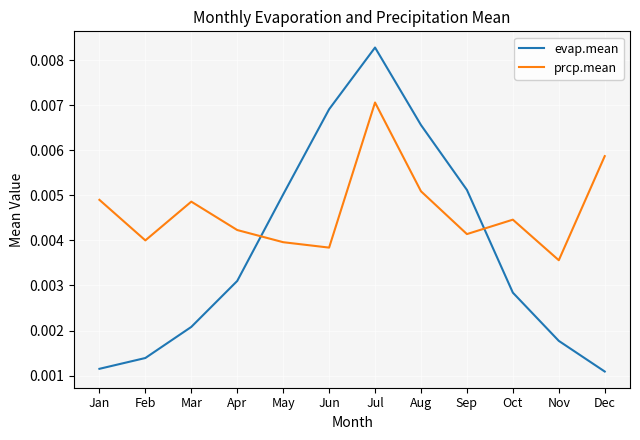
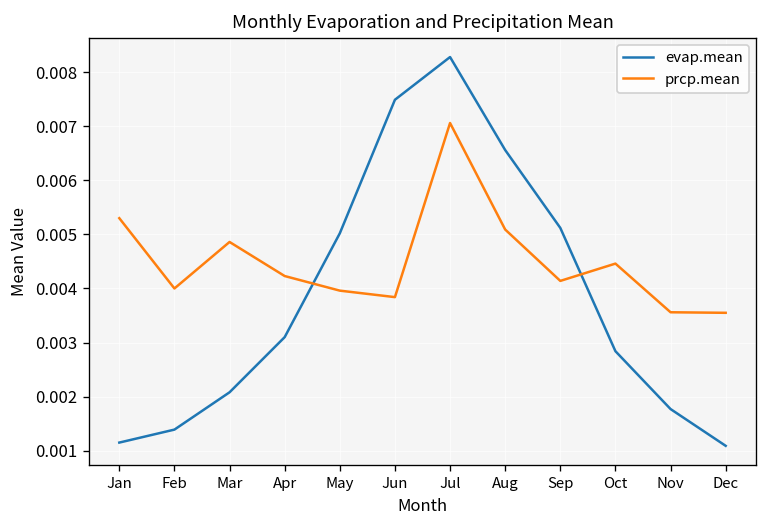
prcp.mean, Jan: 0.0049 -> 0.0053
evap.mean, Jun: 0.0069 -> 0.0075
prcp.mean, Dec: 0.0059 -> 0.0036
